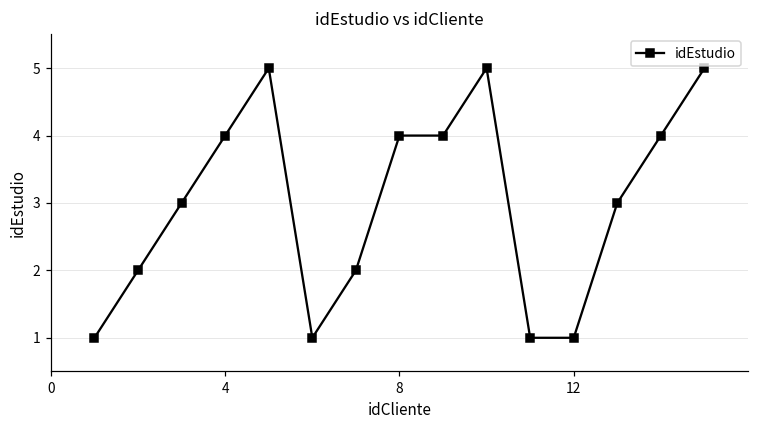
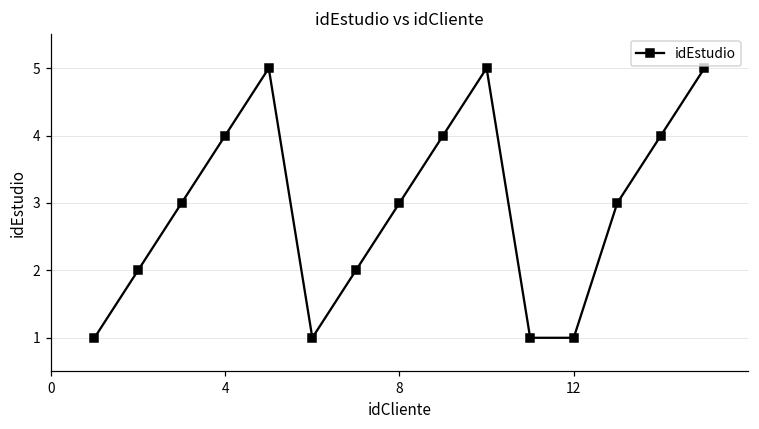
8: 4 -> 3
